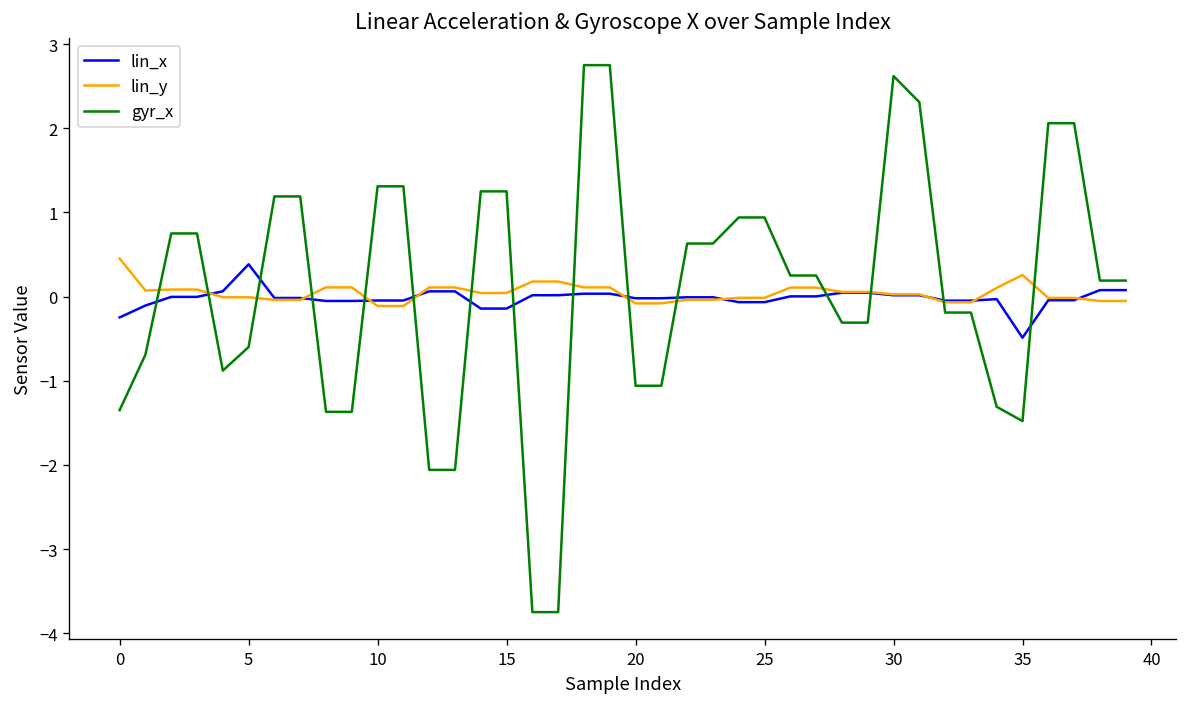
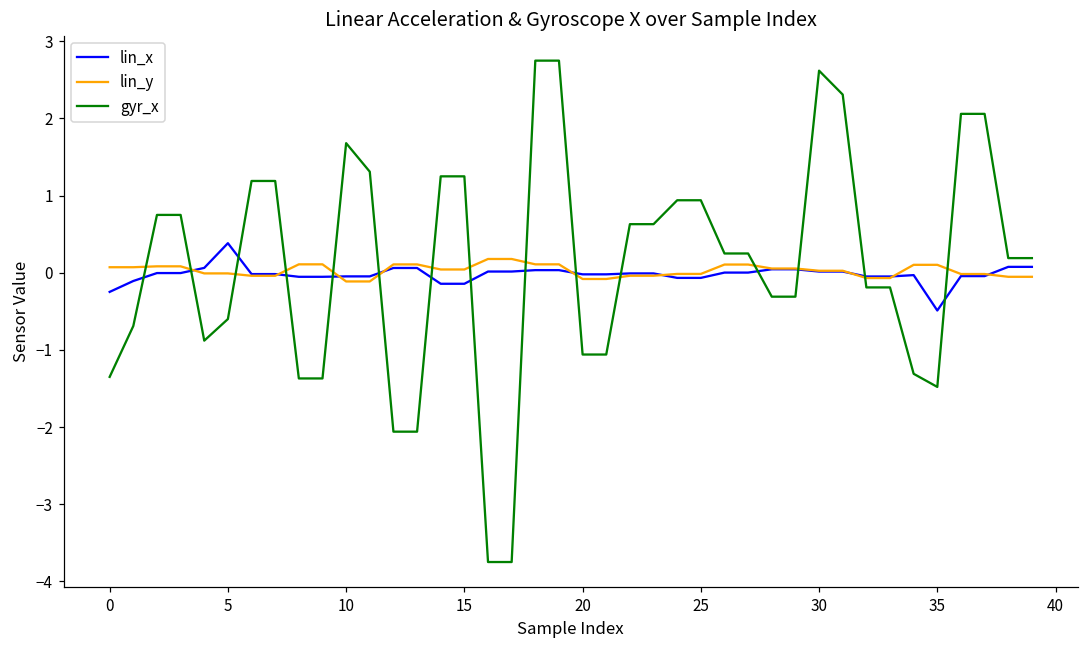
lin_y, 0: 0.5 -> 0.1
gyr_x, 10: 1.3 -> 1.7
lin_y, 35: 0.3 -> 0.1
